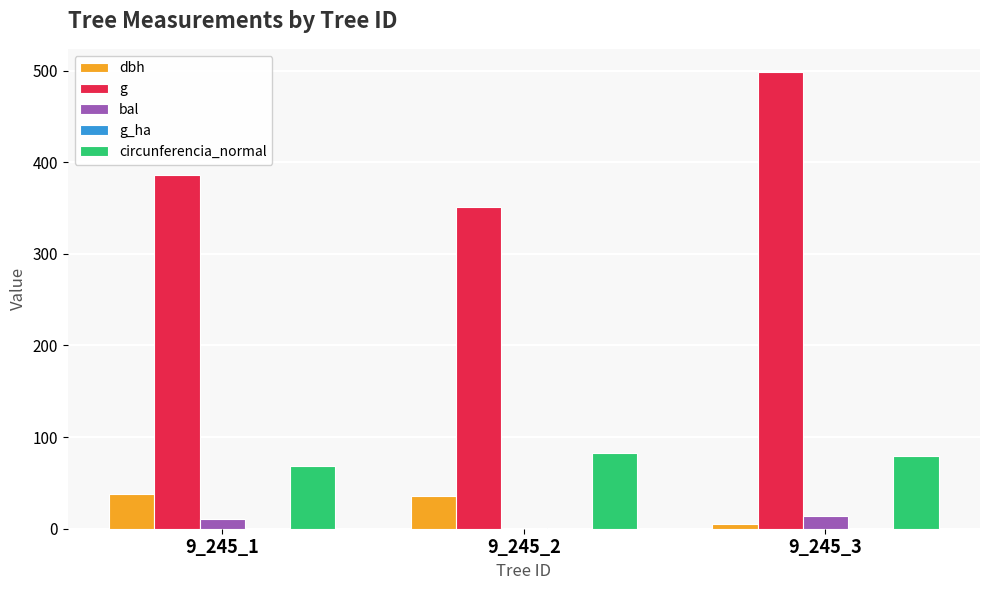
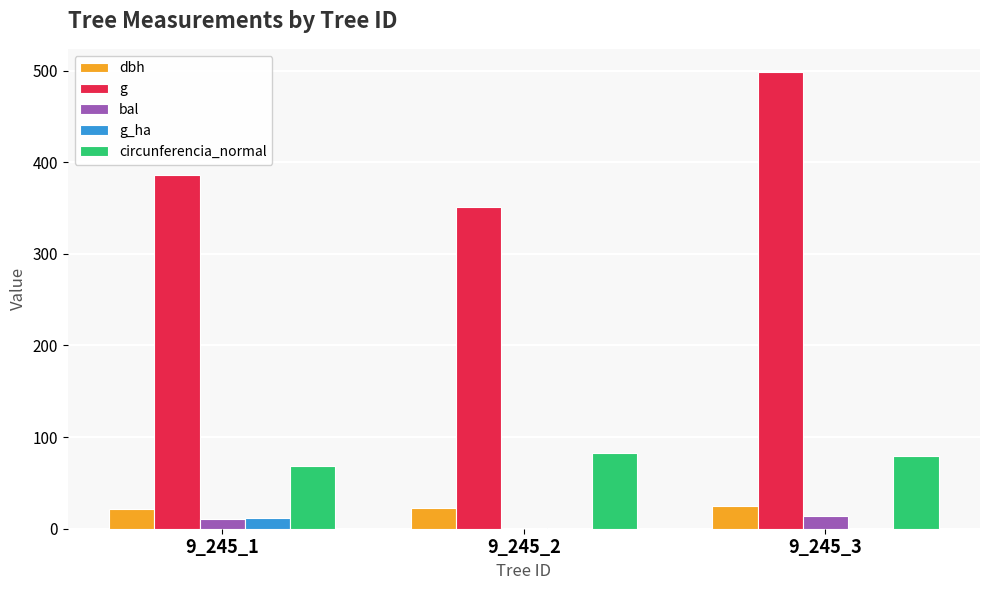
dbh, 9_245_1: 40 -> 20
g_ha, 9_245_1: 0 -> 10
dbh, 9_245_2: 40 -> 20
dbh, 9_245_3: 10 -> 30
